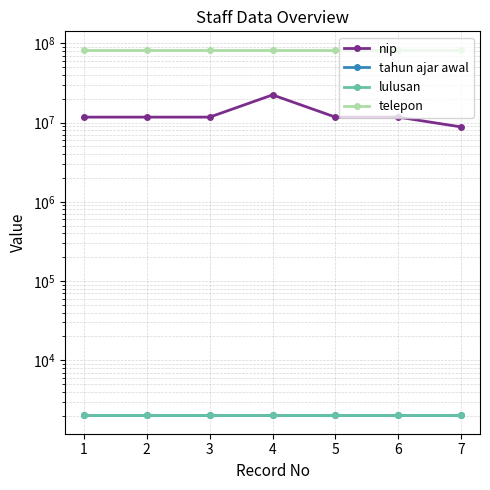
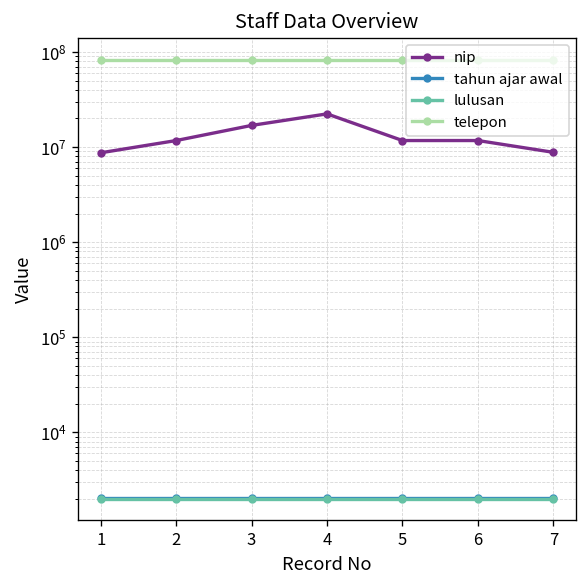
nip, 1: 12000000 -> 9000000
nip, 3: 12000000 -> 17000000
